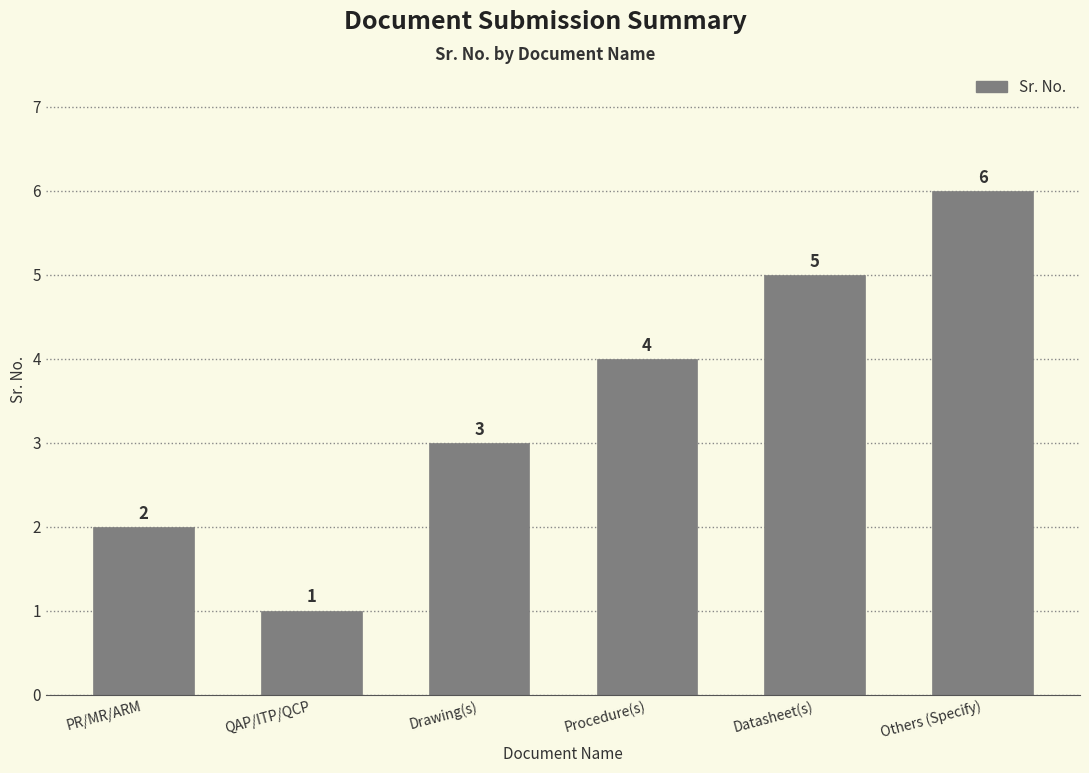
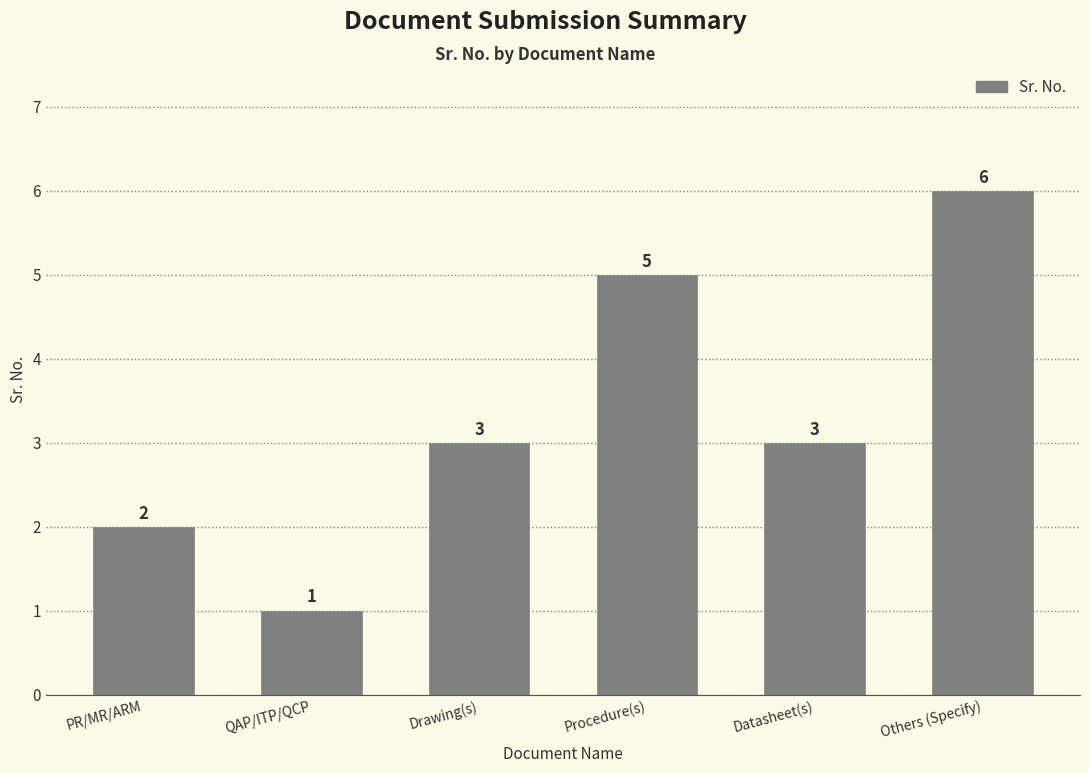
Procedure(s): 4 -> 5
Datasheet(s): 5 -> 3
